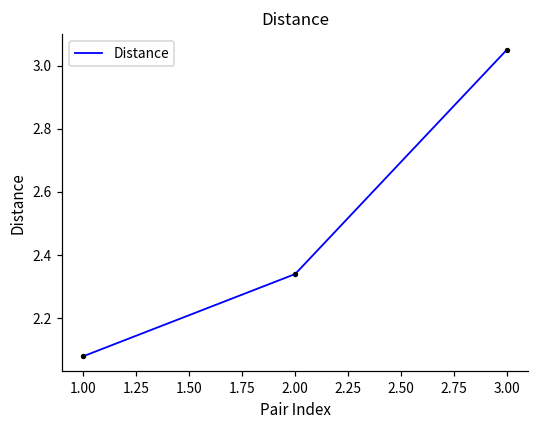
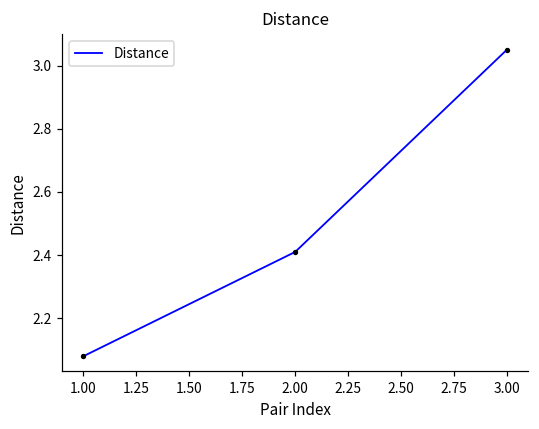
2.00: 2.34 -> 2.41
